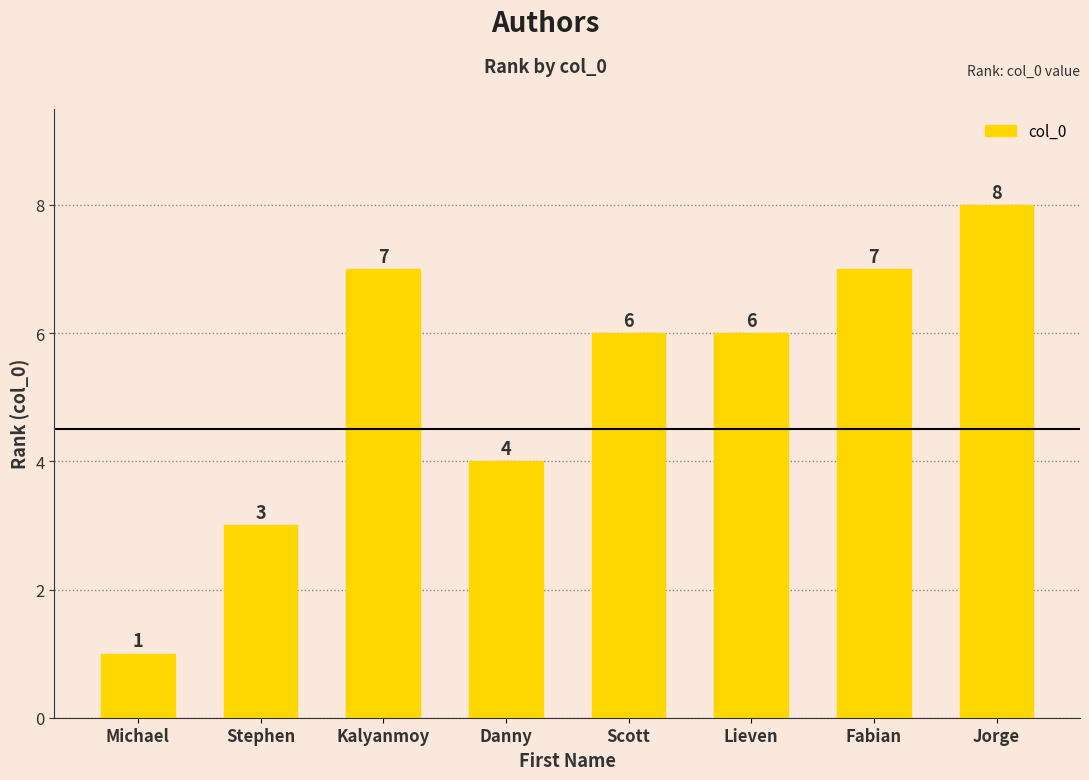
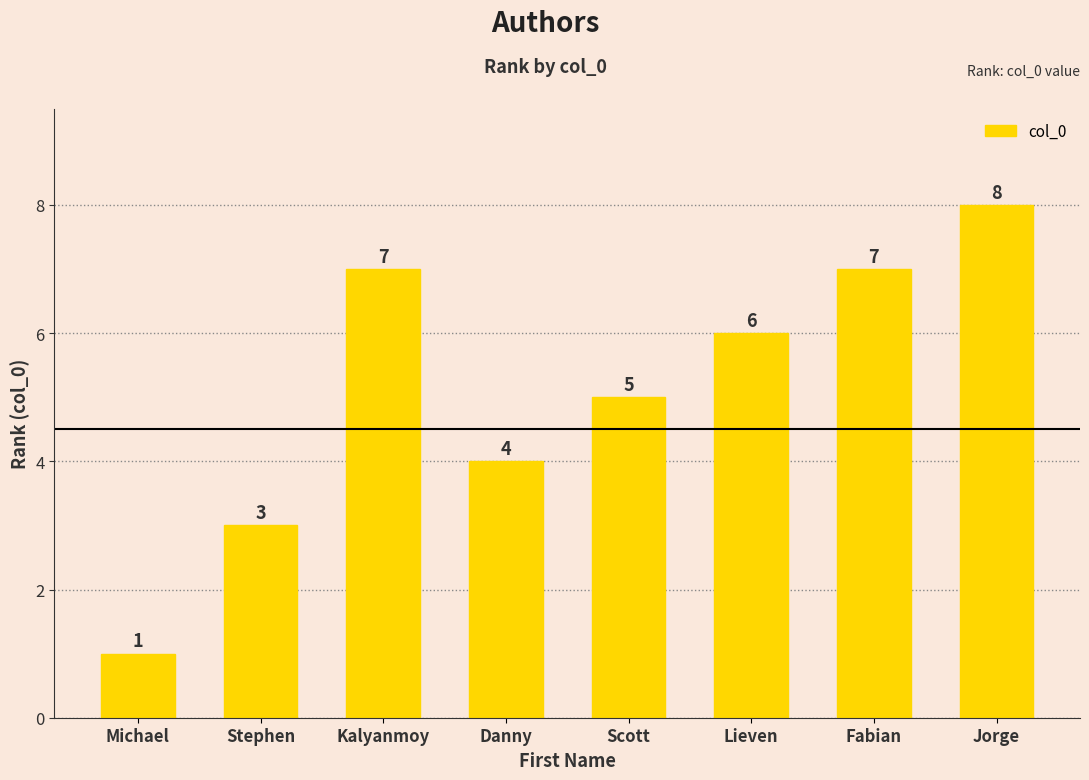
Scott: 6 -> 5
